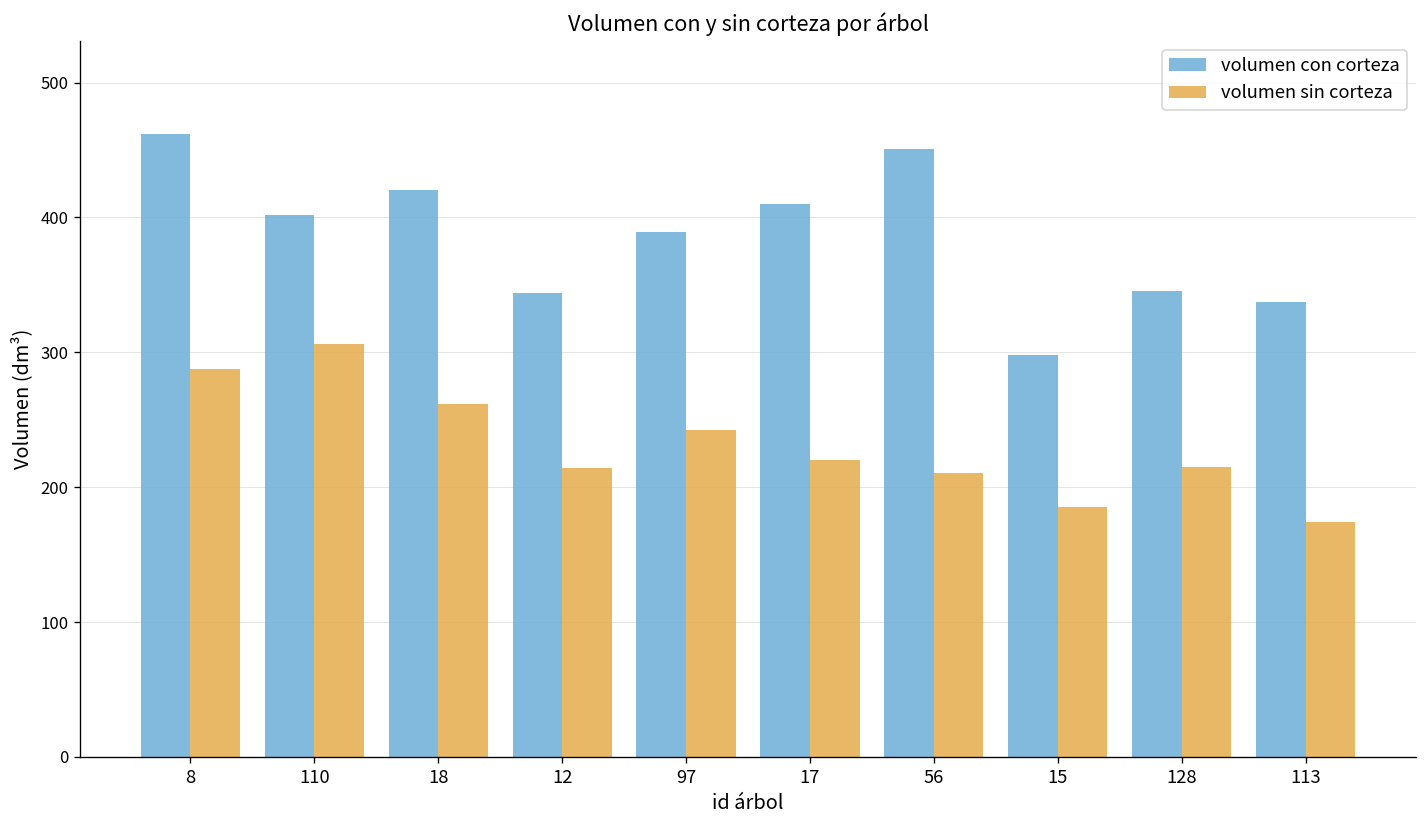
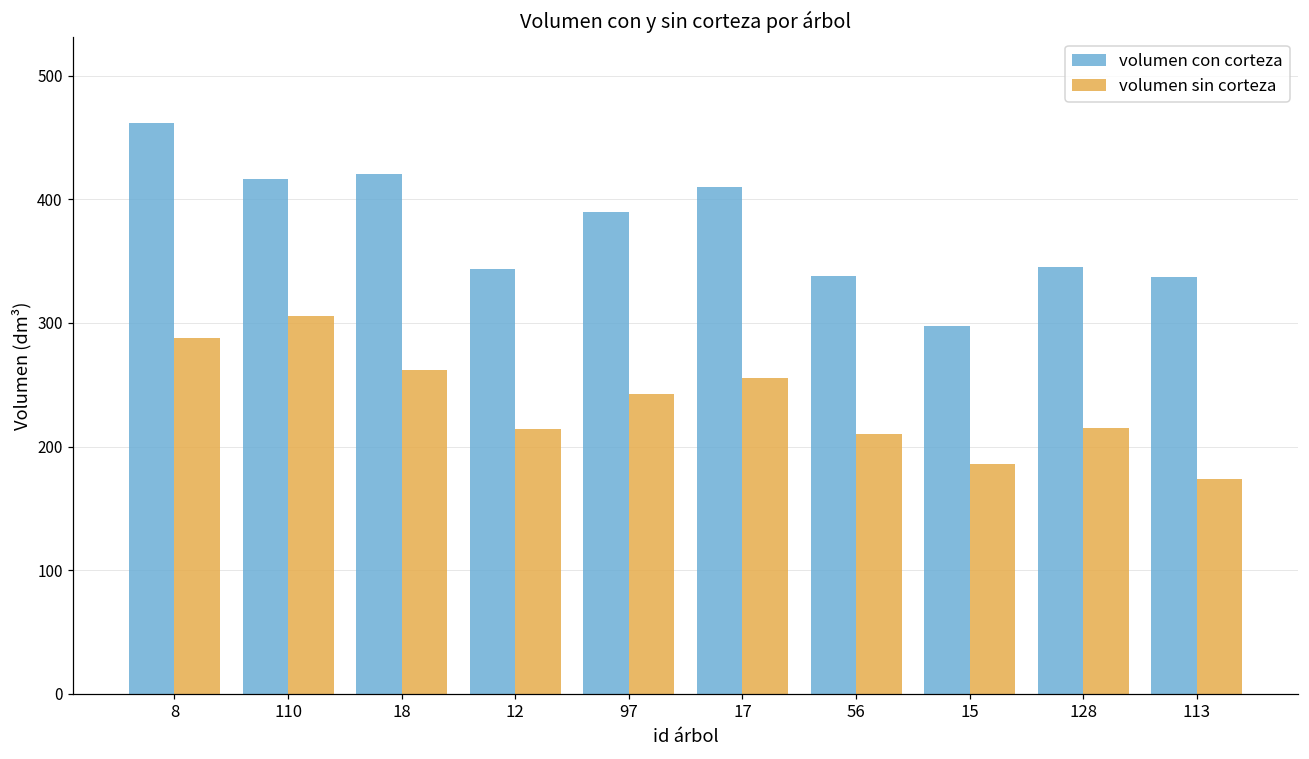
volumen con corteza, 110: 402 -> 416
volumen sin corteza, 17: 220 -> 255
volumen con corteza, 56: 451 -> 338
